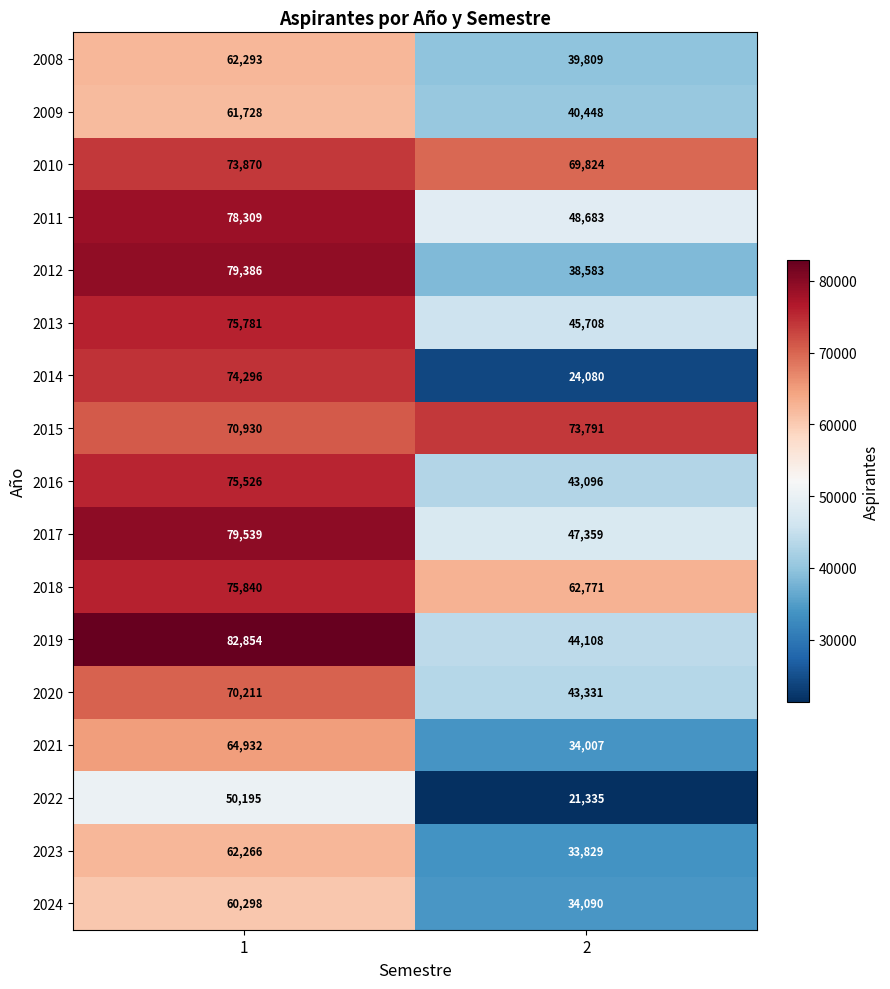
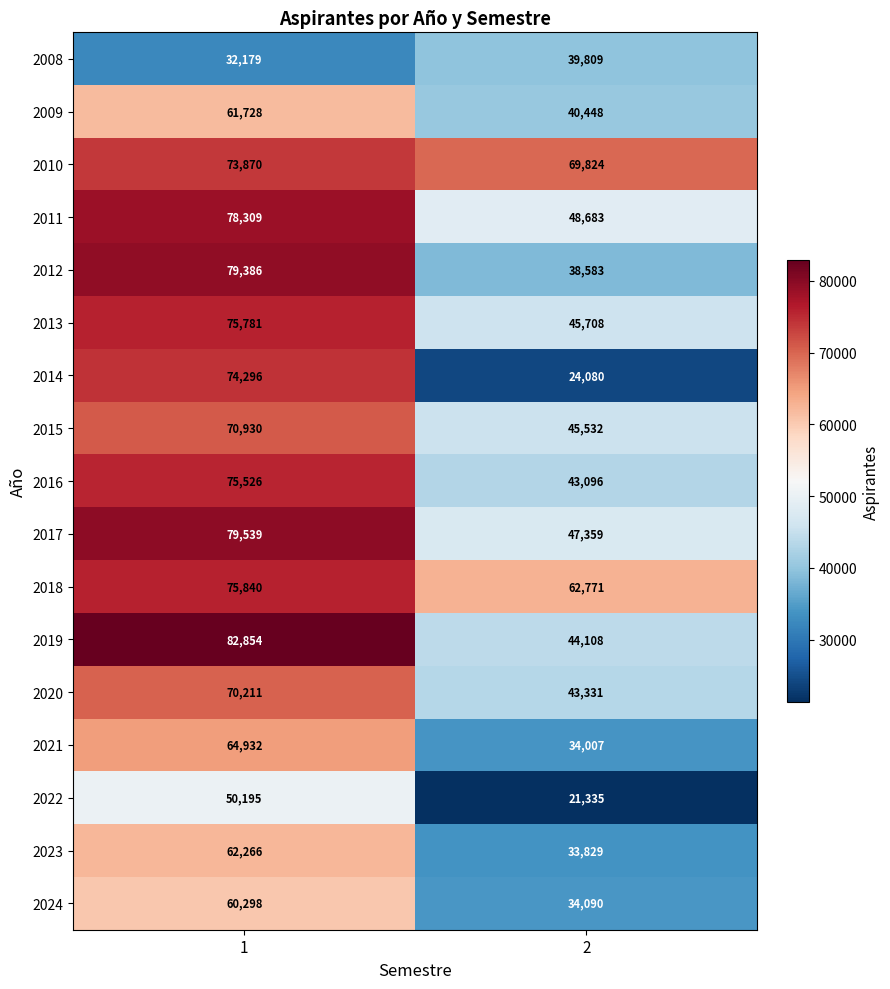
2008, 1: 62,293 -> 32,179
2015, 2: 73,791 -> 45,532
